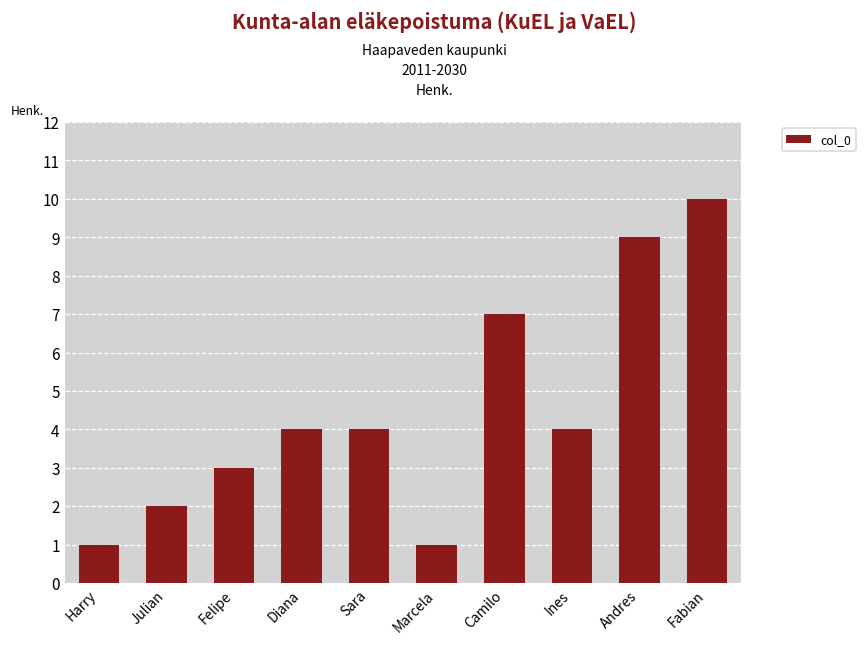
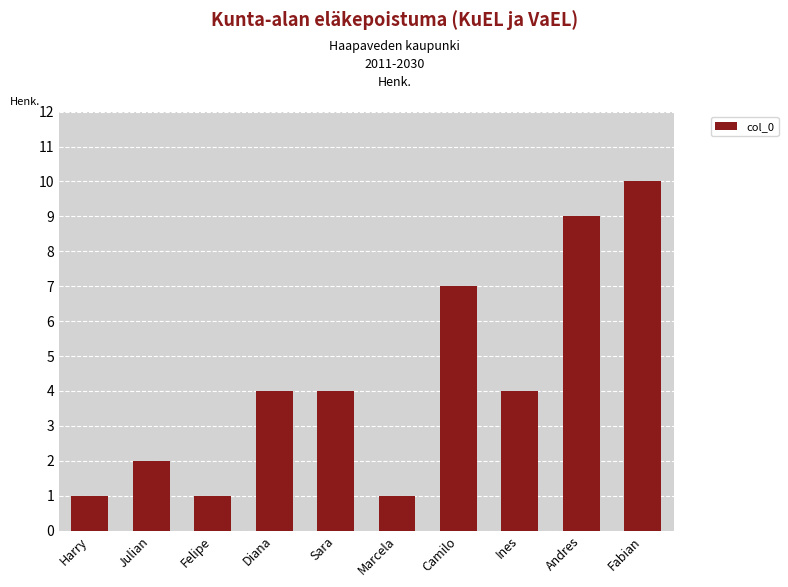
Felipe: 3 -> 1
